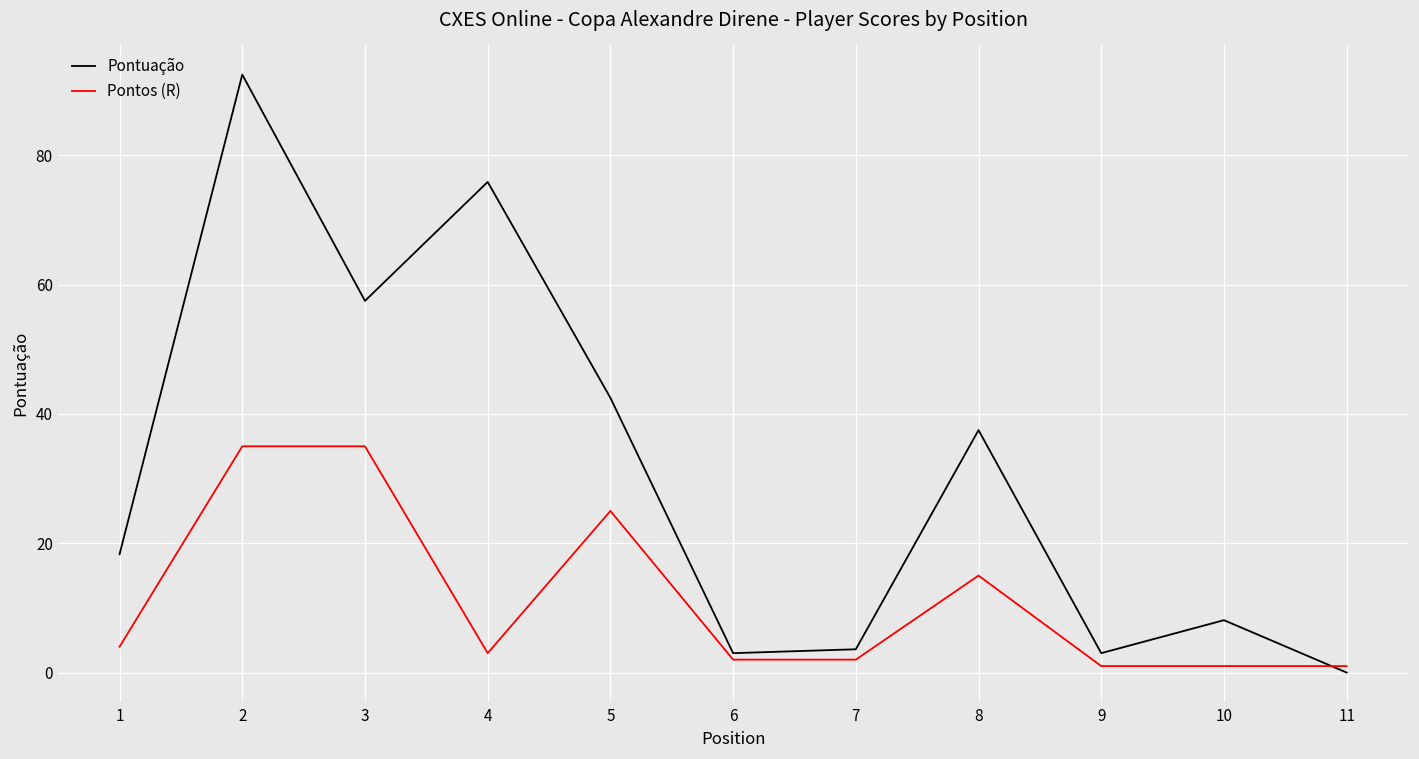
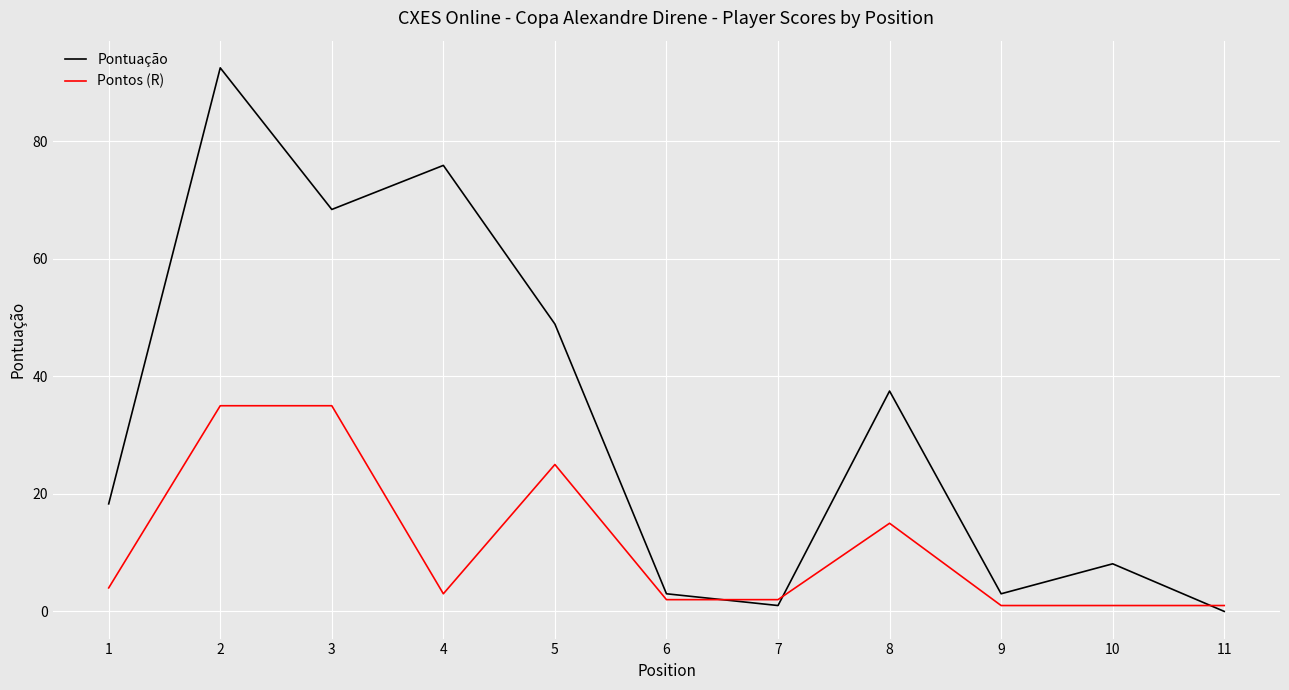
Pontuação, 3: 58 -> 68
Pontuação, 5: 43 -> 49
Pontuação, 7: 4 -> 1
